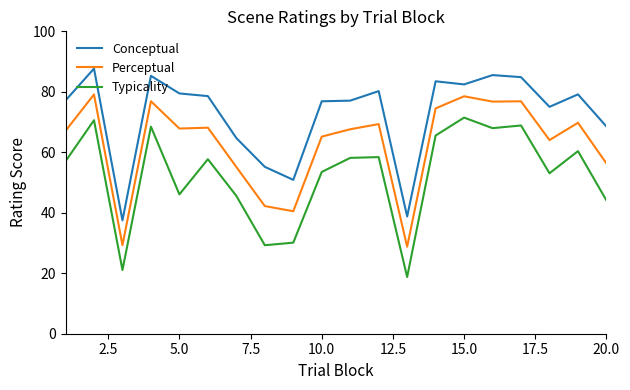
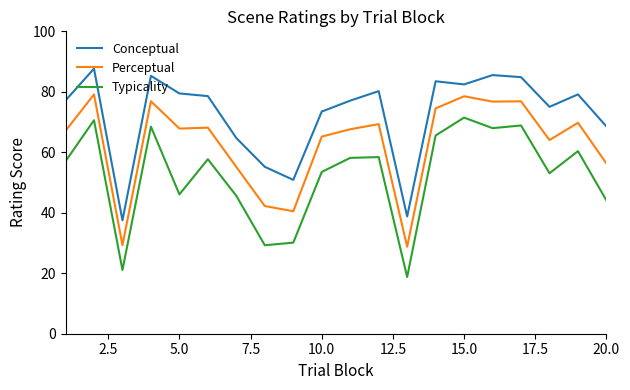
Conceptual, 10.0: 77 -> 73
